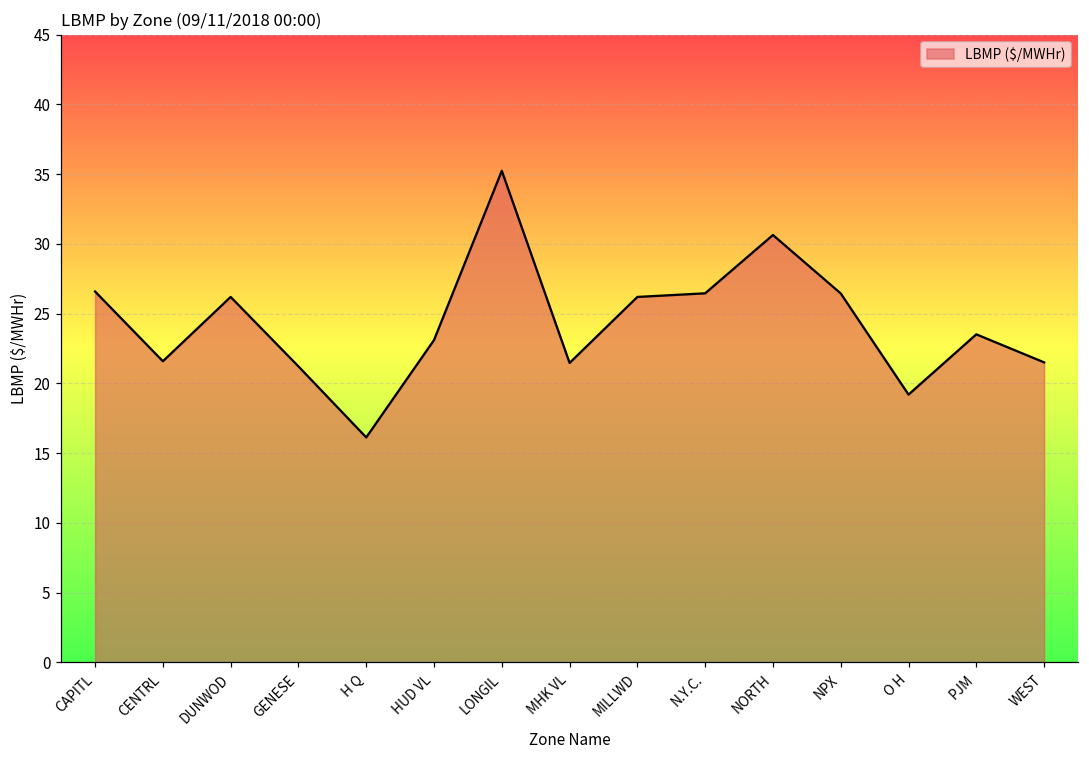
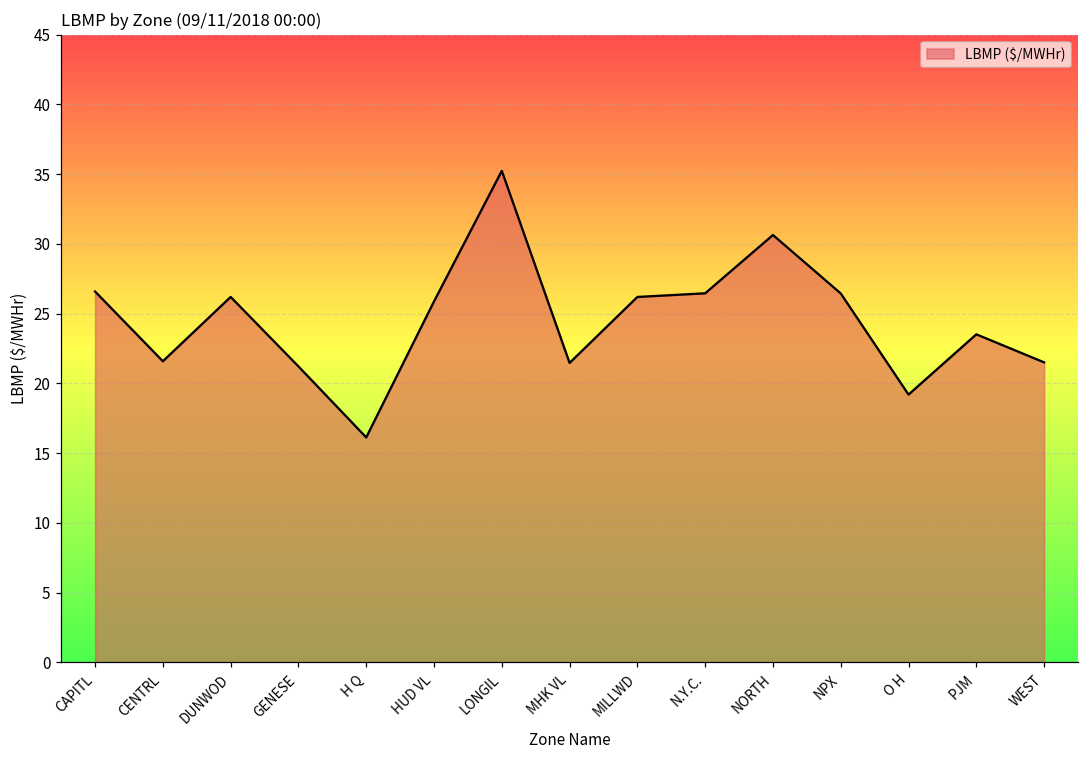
HUD VL: 23.1 -> 25.9
